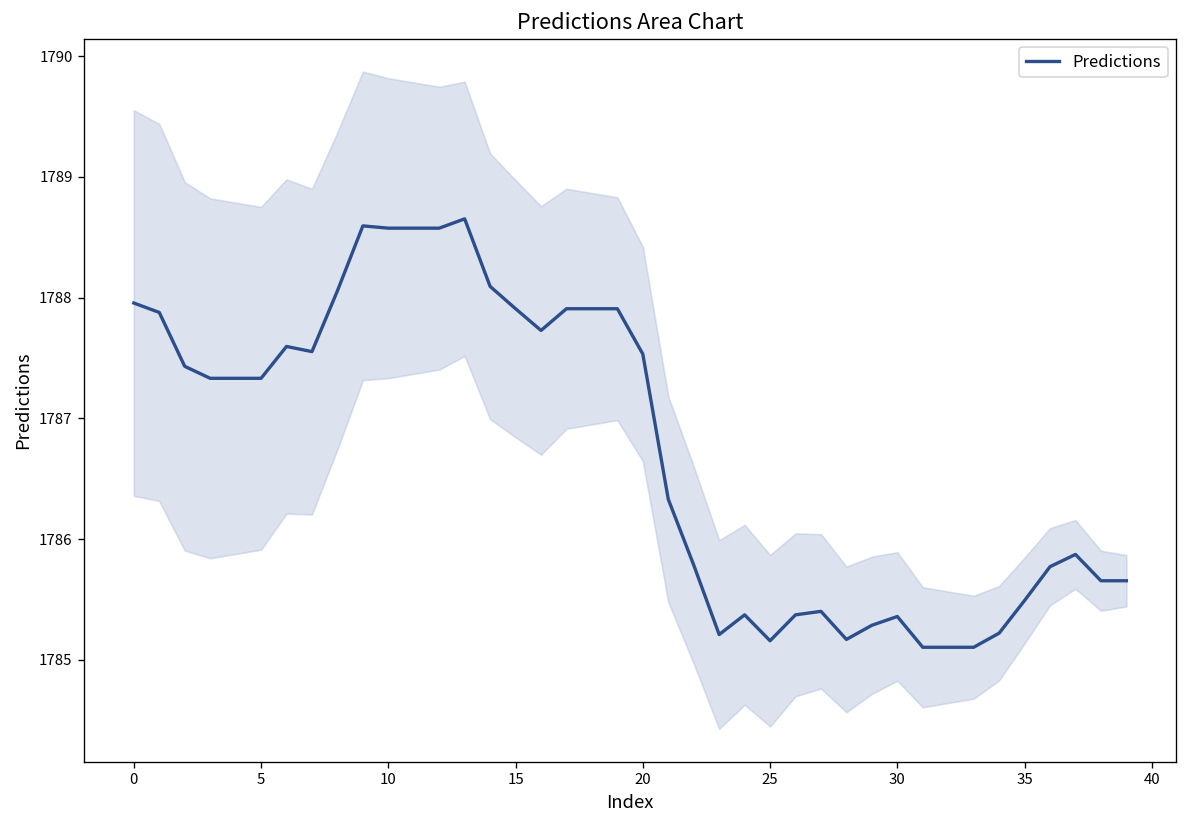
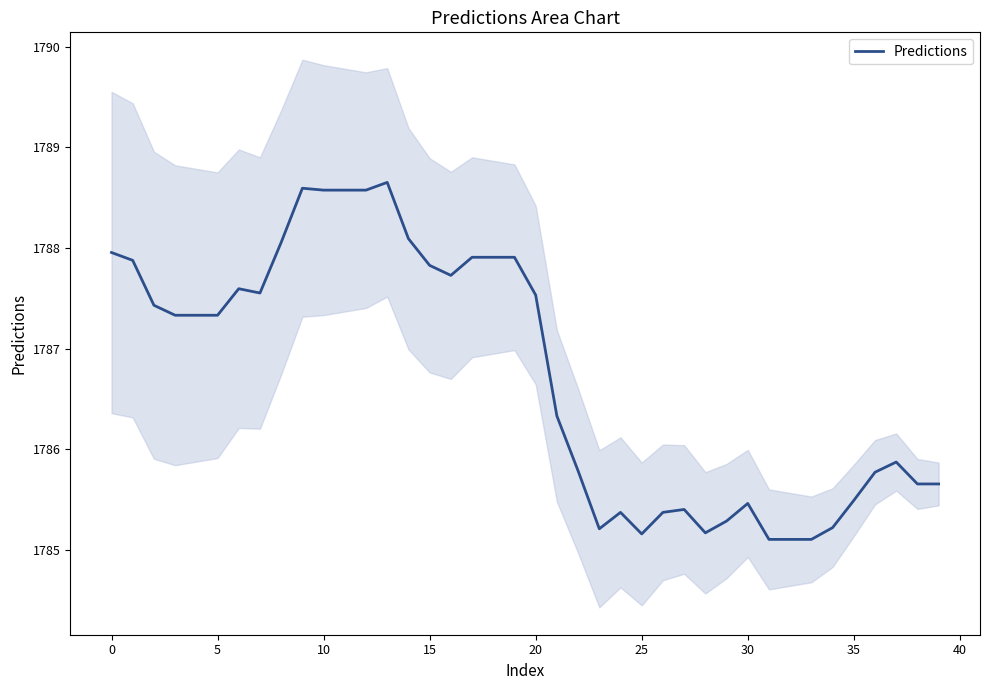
Predictions, 15: 1787.91 -> 1787.83
Predictions, 30: 1785.36 -> 1785.46
